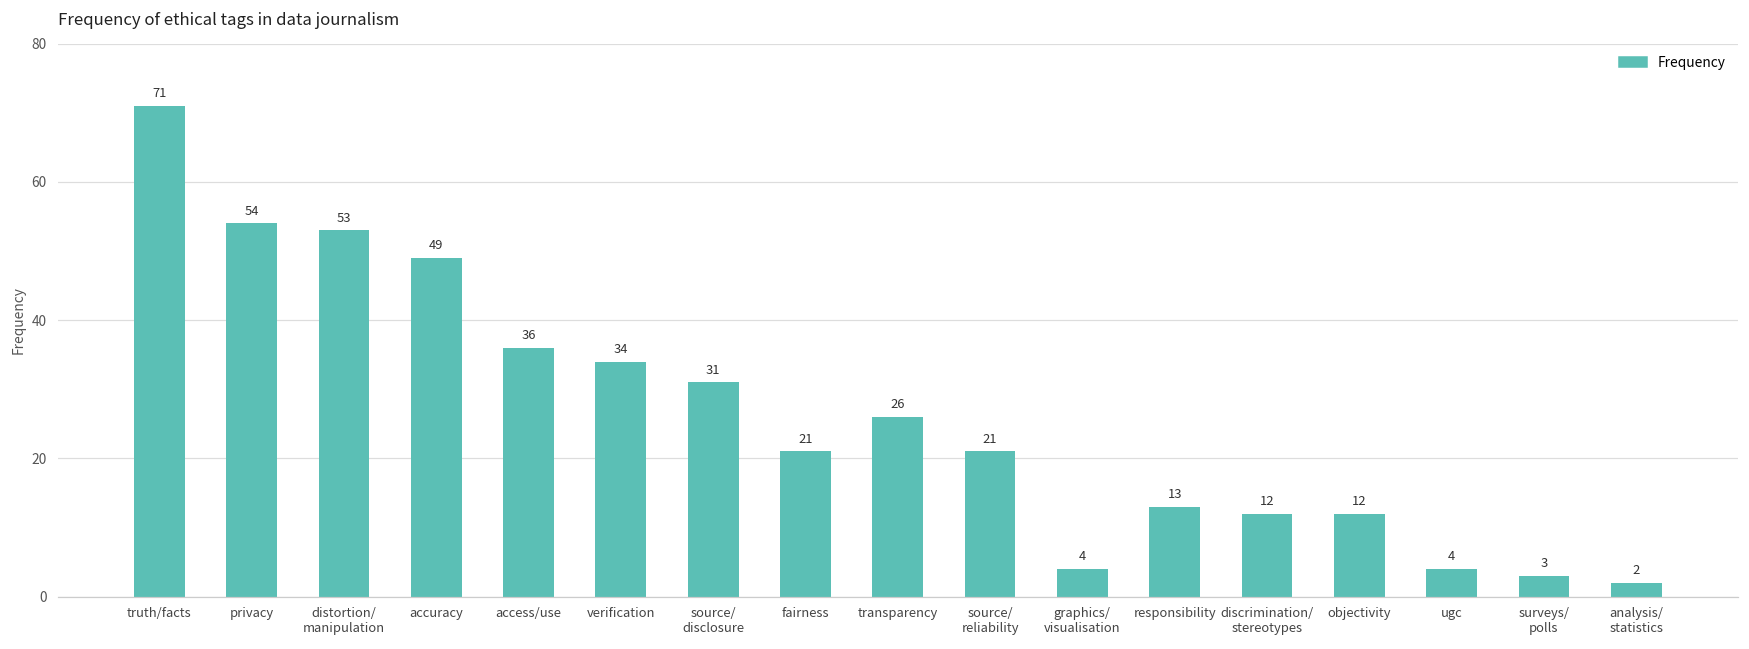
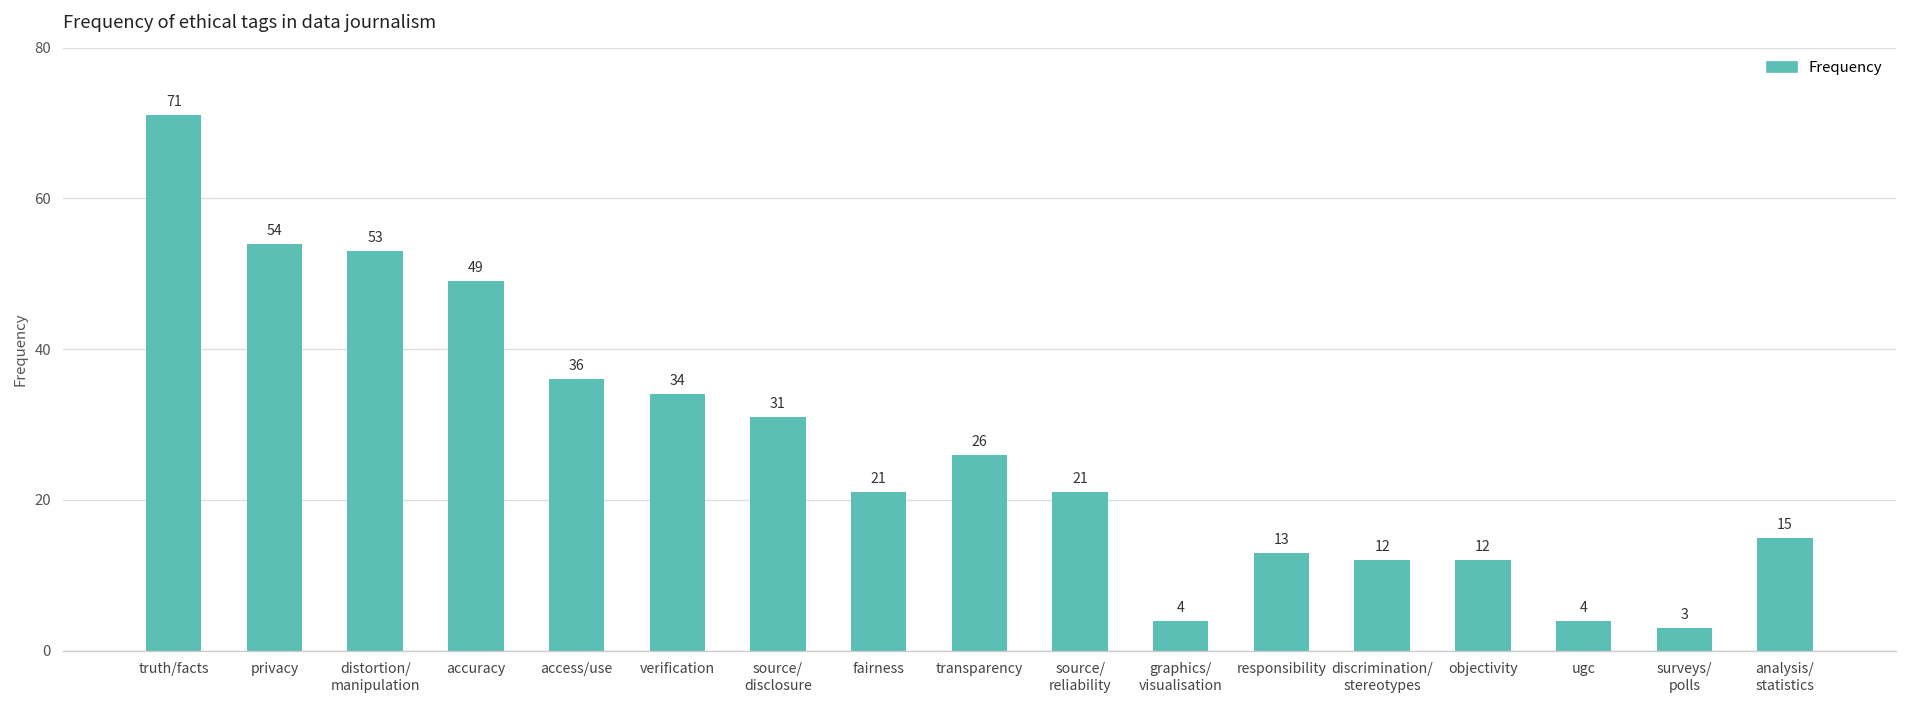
analysis/ statistics: 2 -> 15
